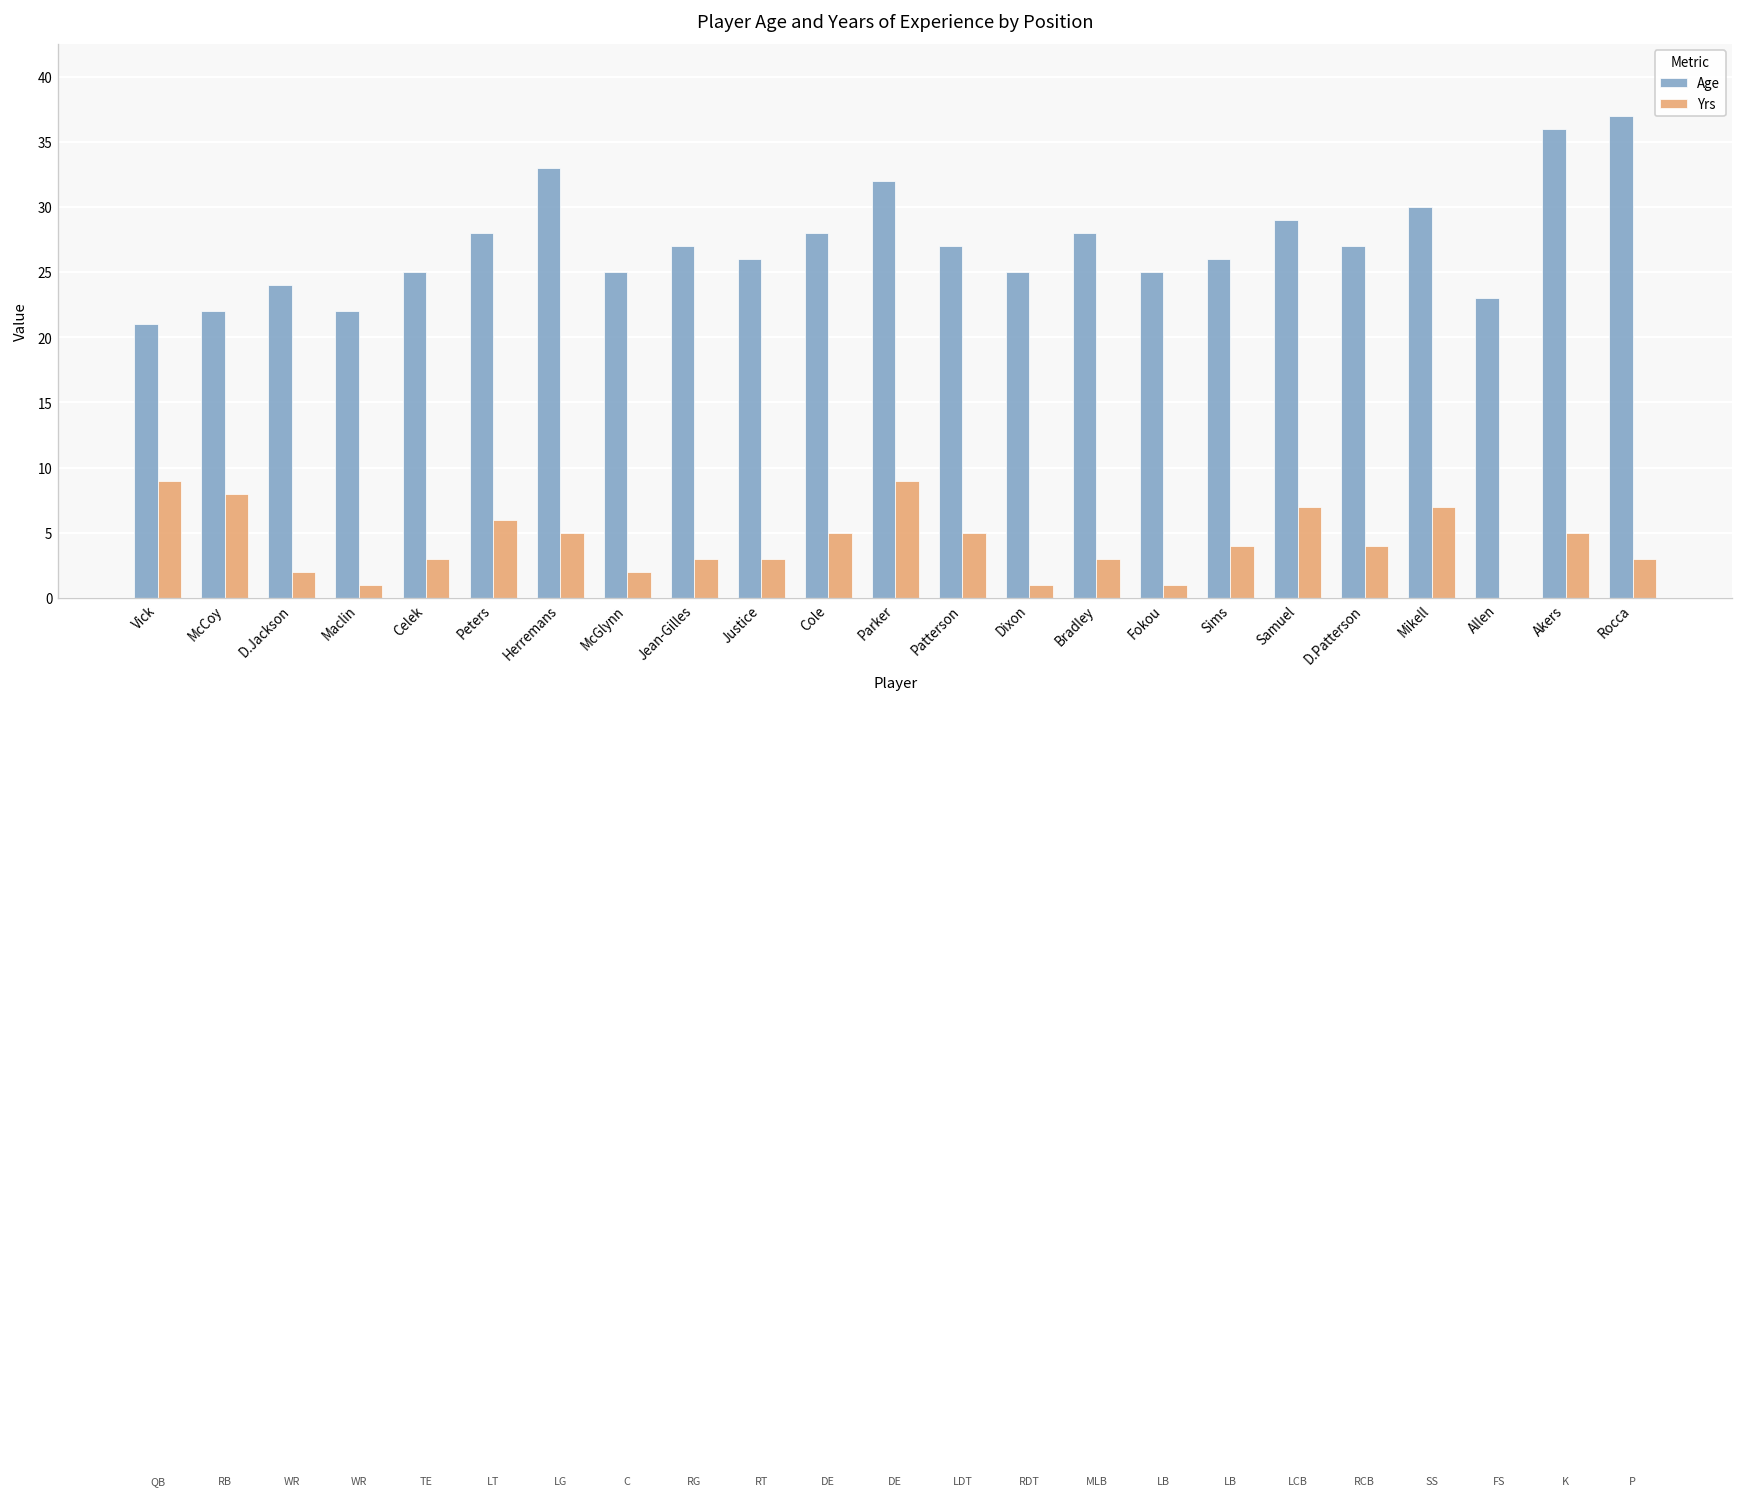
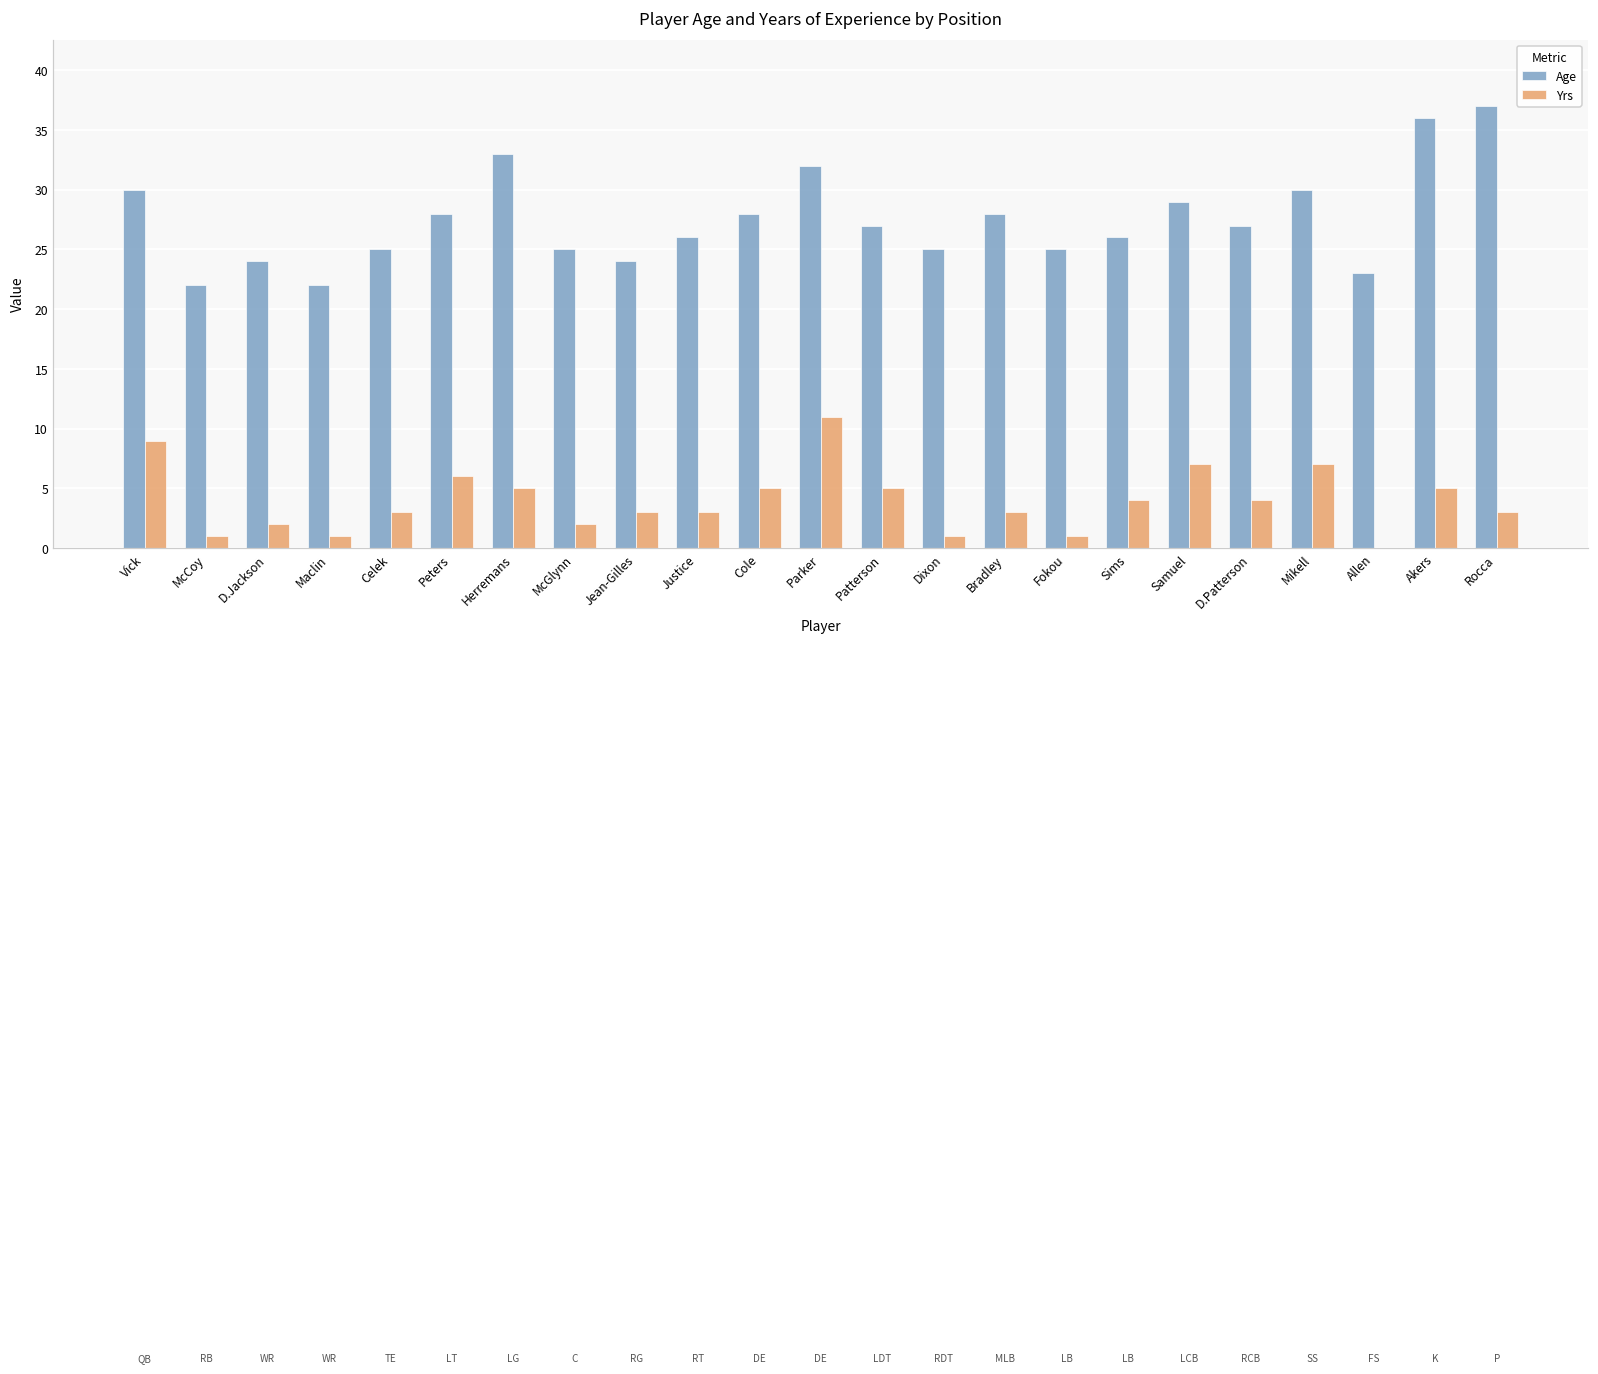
Age, Vick: 21 -> 30
Yrs, McCoy: 8 -> 1
Age, Jean-Gilles: 27 -> 24
Yrs, Parker: 9 -> 11
